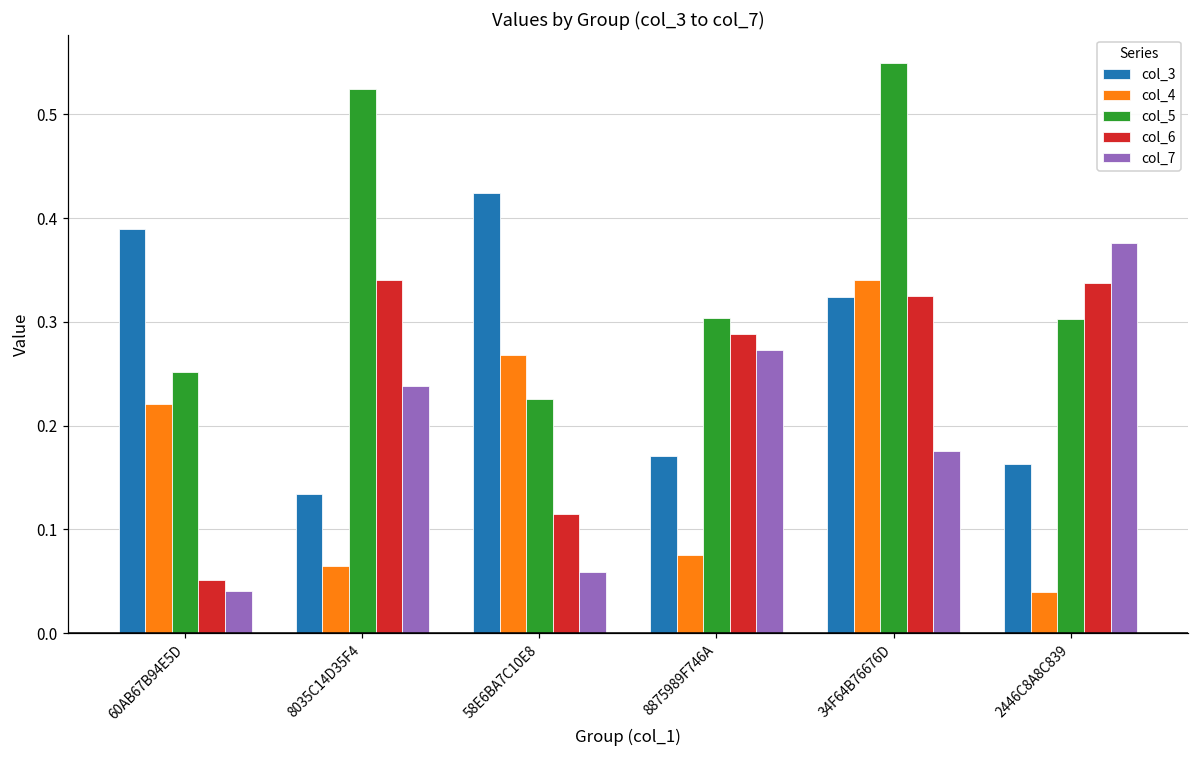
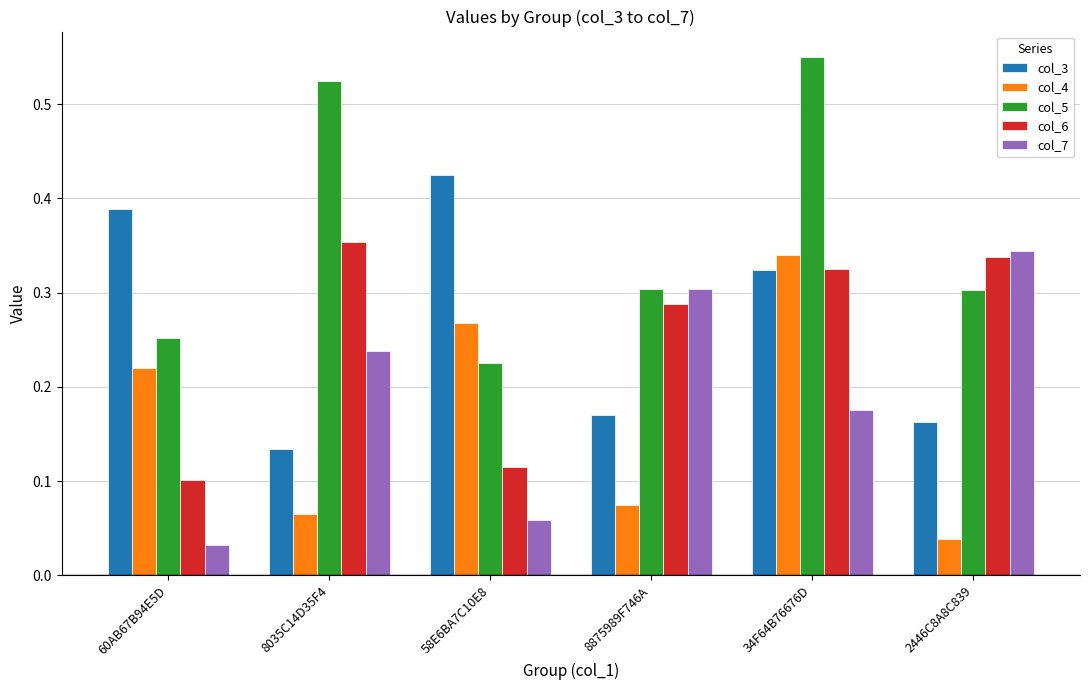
col_6, 60AB67B94E5D: 0.05 -> 0.10
col_7, 60AB67B94E5D: 0.04 -> 0.03
col_6, 8035C14D35F4: 0.34 -> 0.35
col_7, 8875989F746A: 0.27 -> 0.30
col_7, 2446C8A8C839: 0.38 -> 0.34
